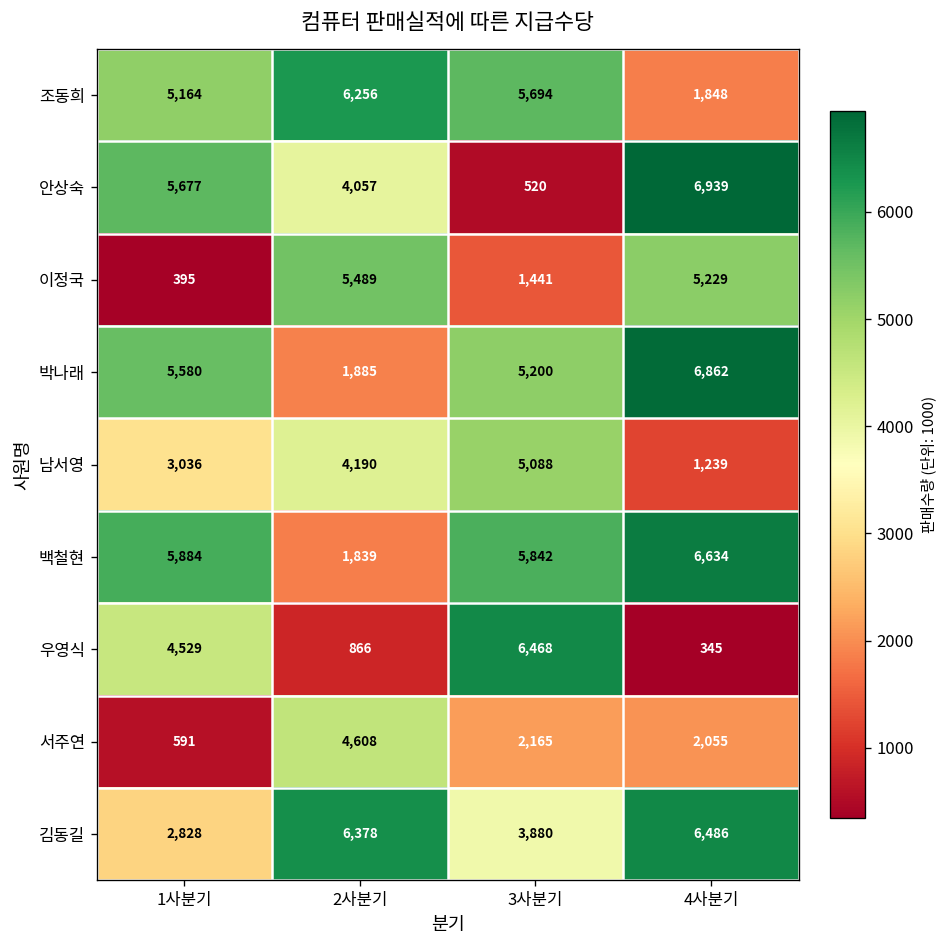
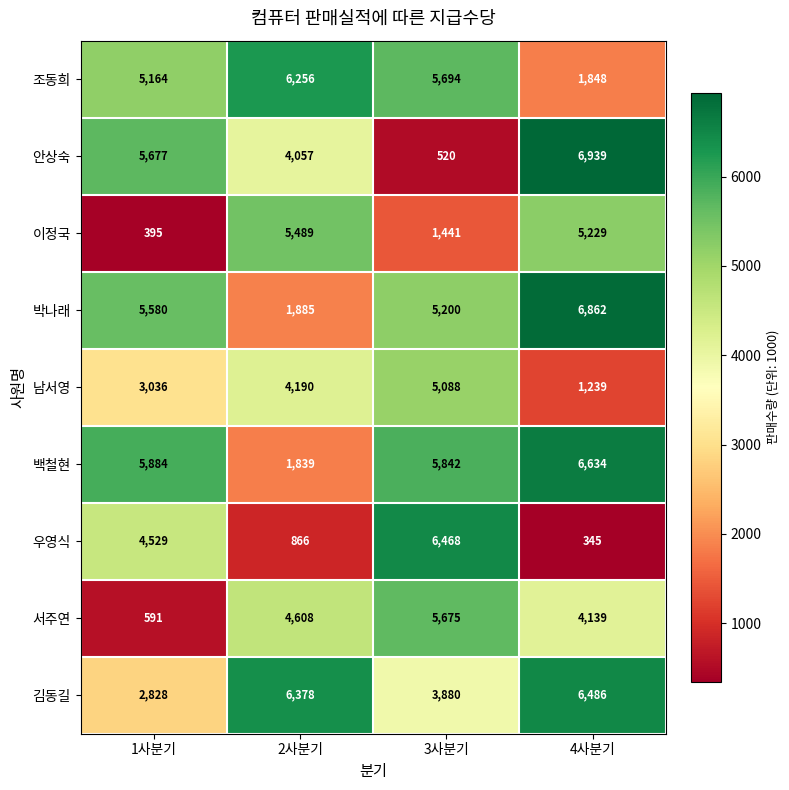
서주연, 3사분기: 2,165 -> 5,675
서주연, 4사분기: 2,055 -> 4,139
